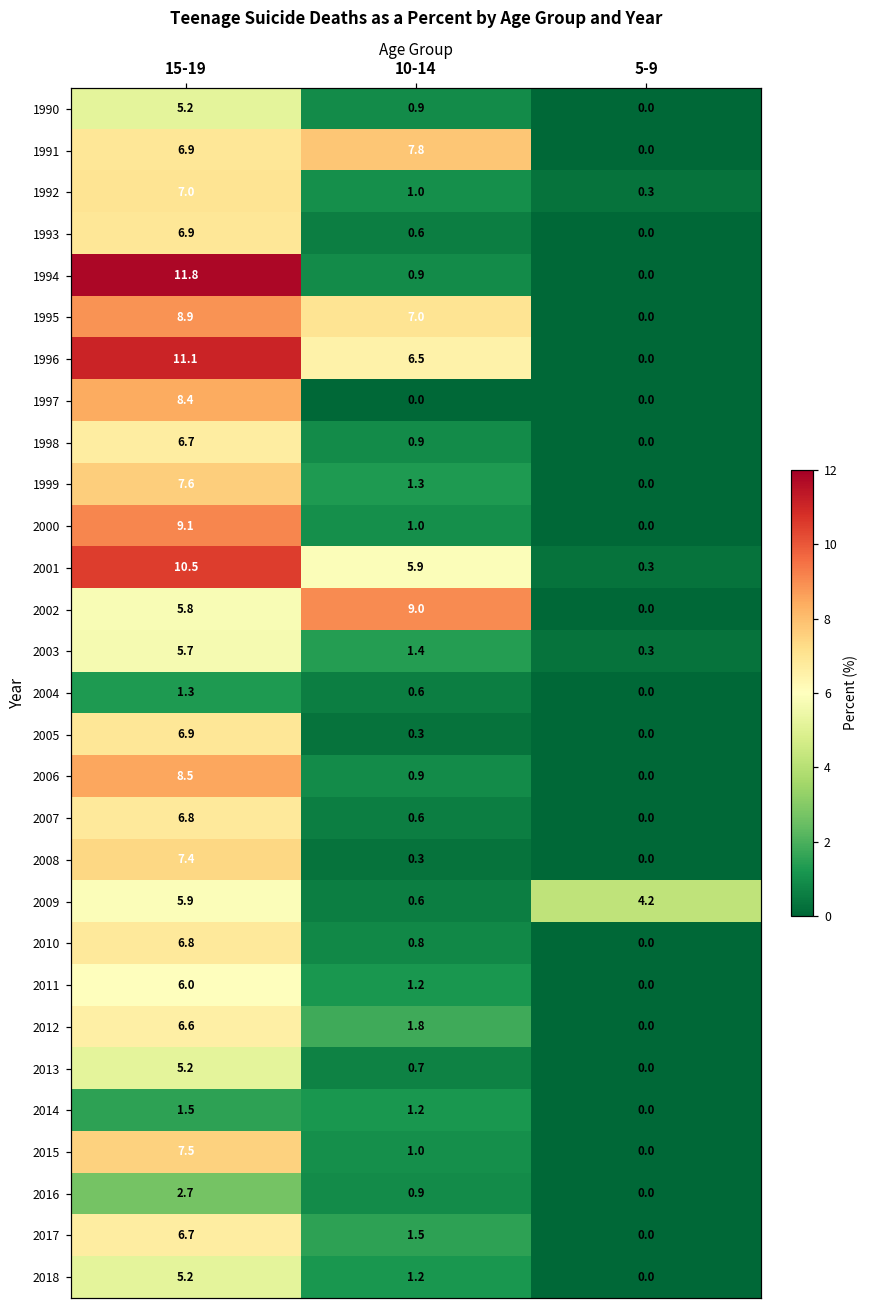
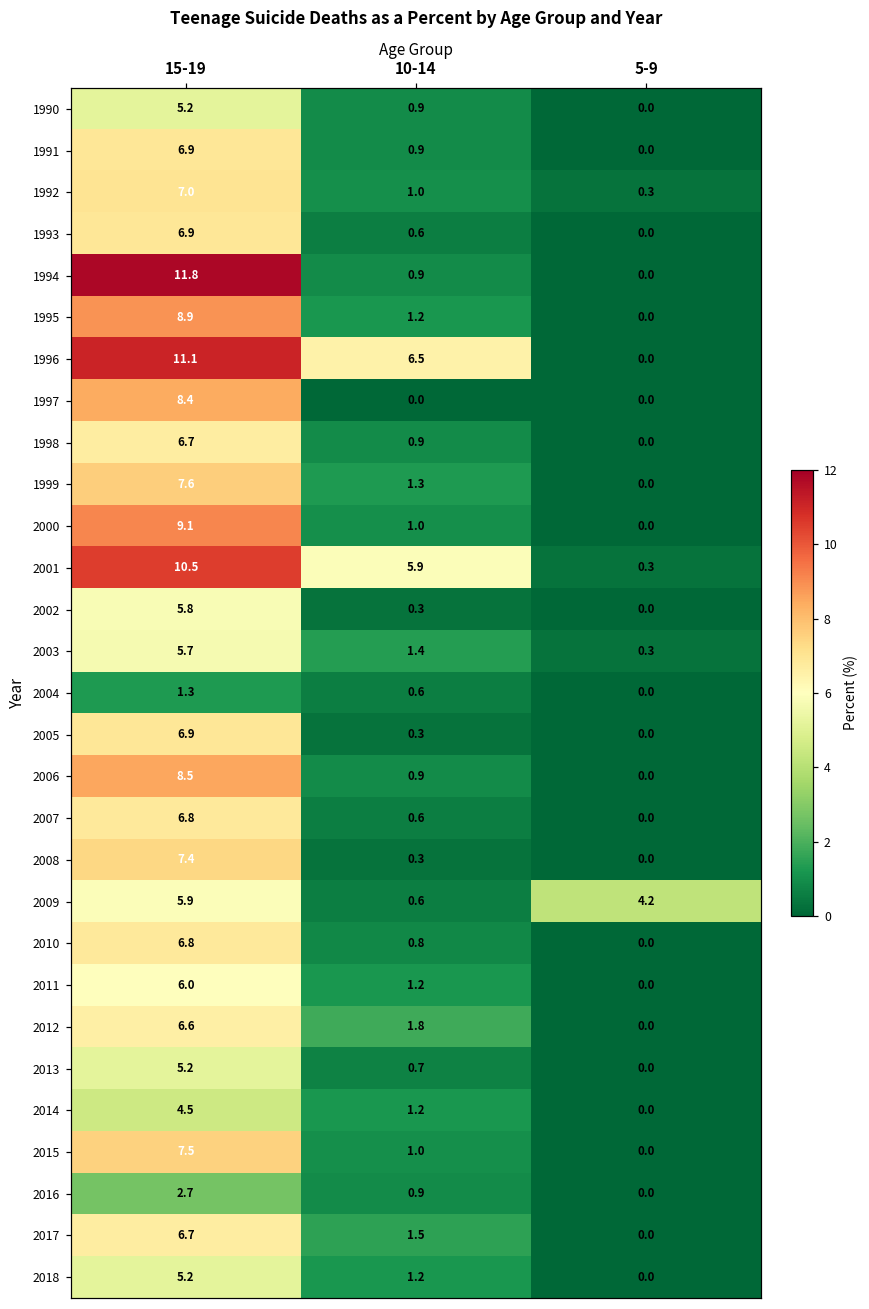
1991, 10-14: 7.8 -> 0.9
1995, 10-14: 7.0 -> 1.2
2002, 10-14: 9.0 -> 0.3
2014, 15-19: 1.5 -> 4.5
